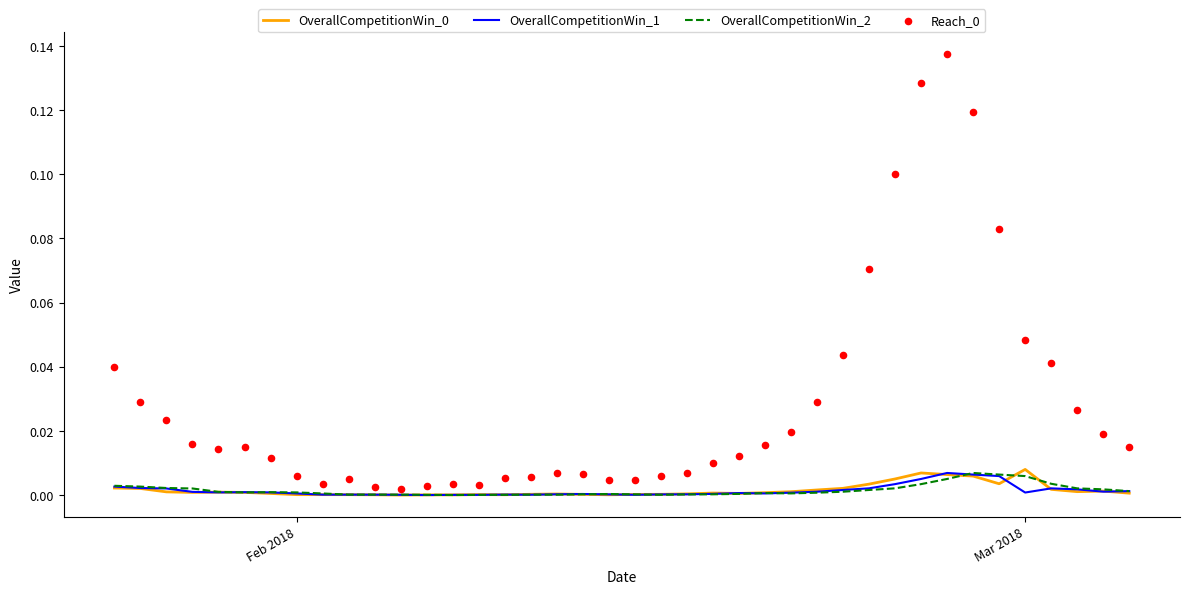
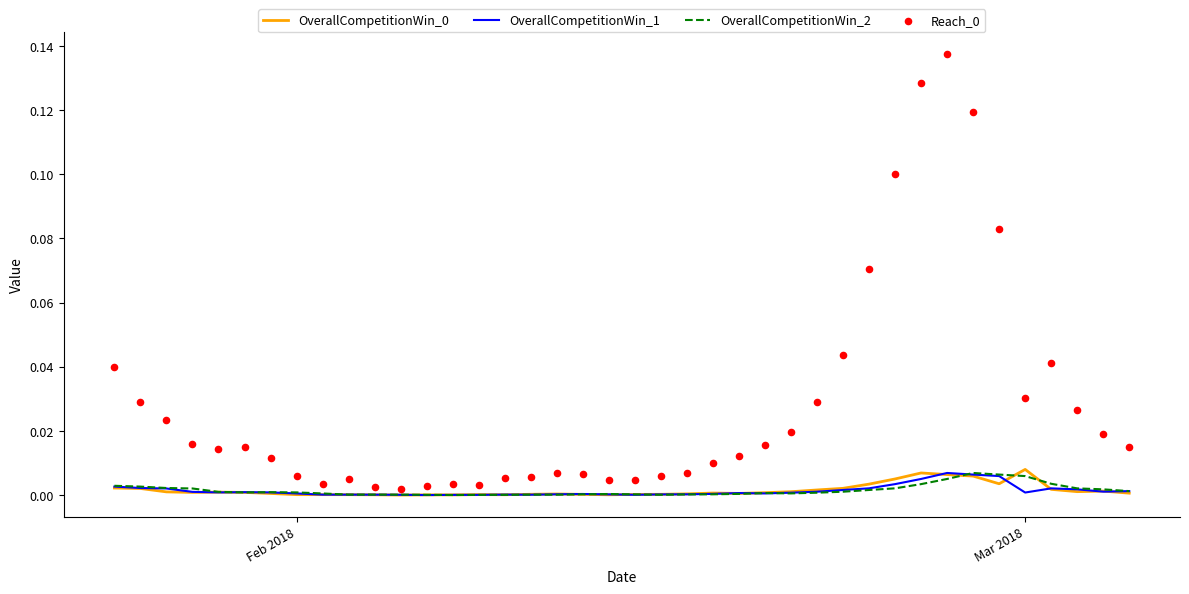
Reach_0, Mar 2018: 0.048 -> 0.030
